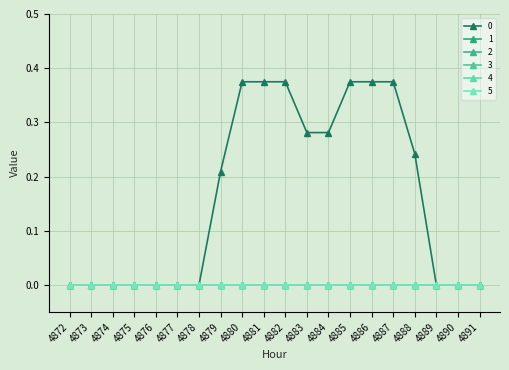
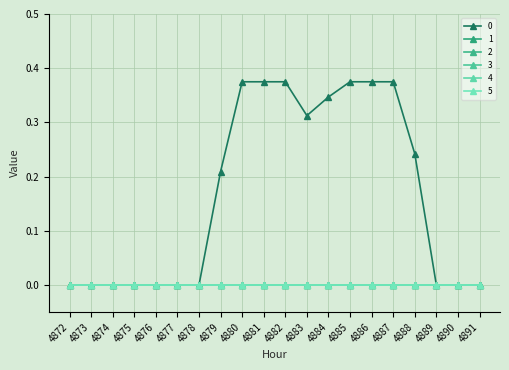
0, 4883: 0.28 -> 0.31
0, 4884: 0.28 -> 0.35
